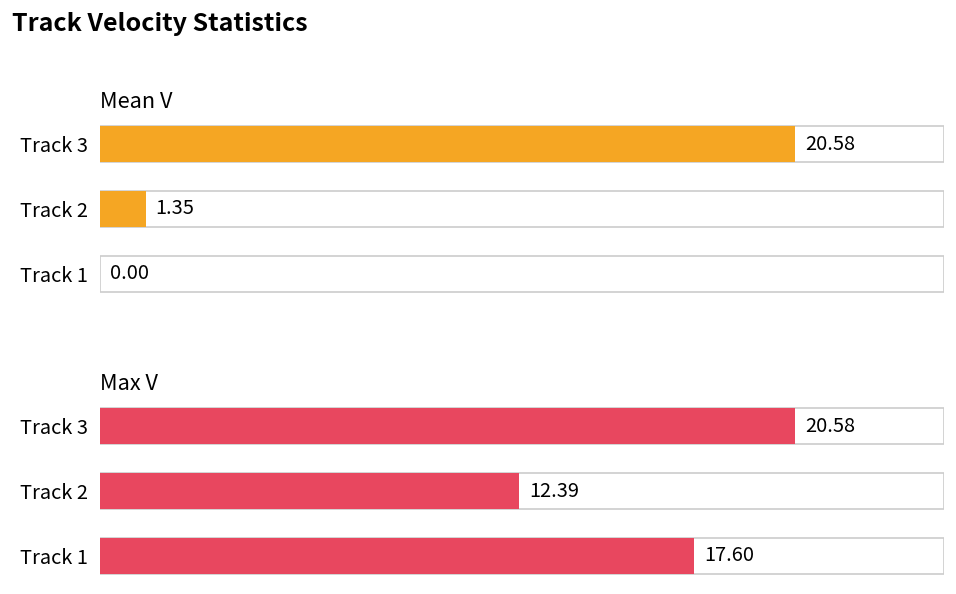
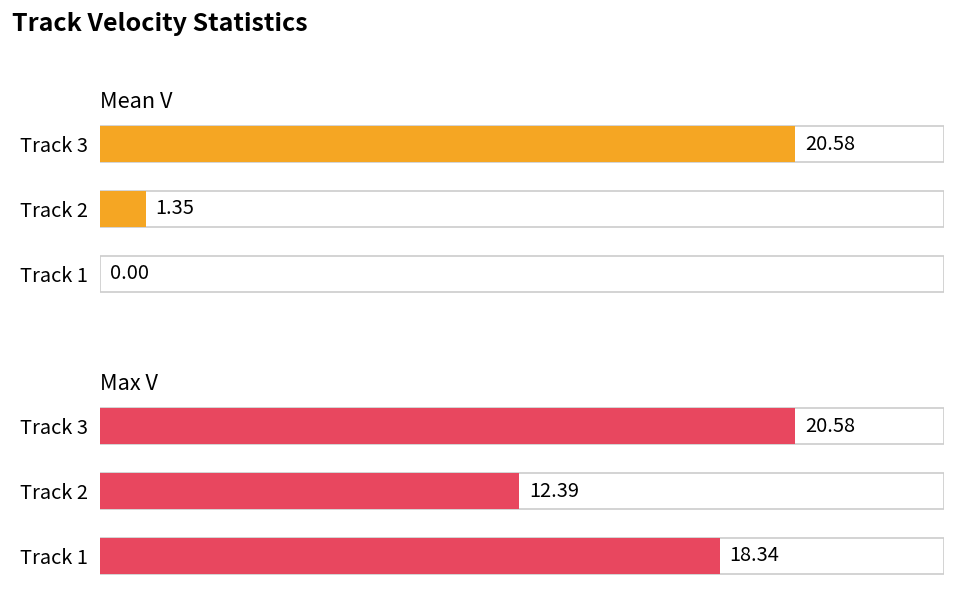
Max V, Track 1: 17.60 -> 18.34
